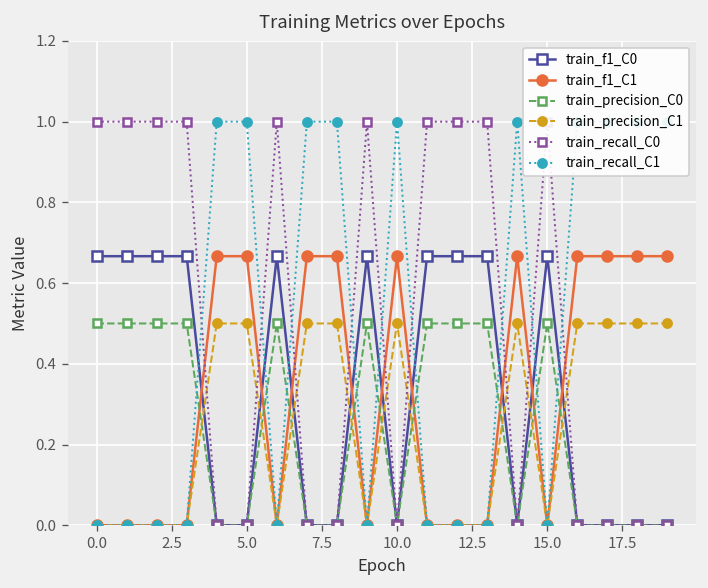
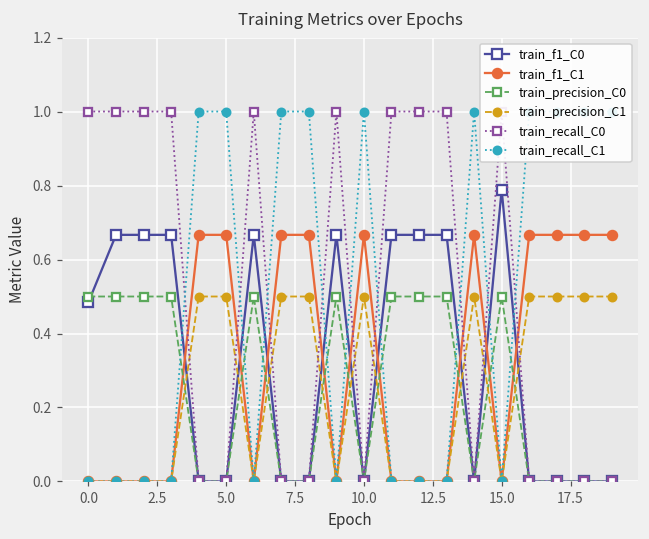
train_f1_C0, 0.0: 0.67 -> 0.48
train_f1_C0, 15.0: 0.67 -> 0.79
